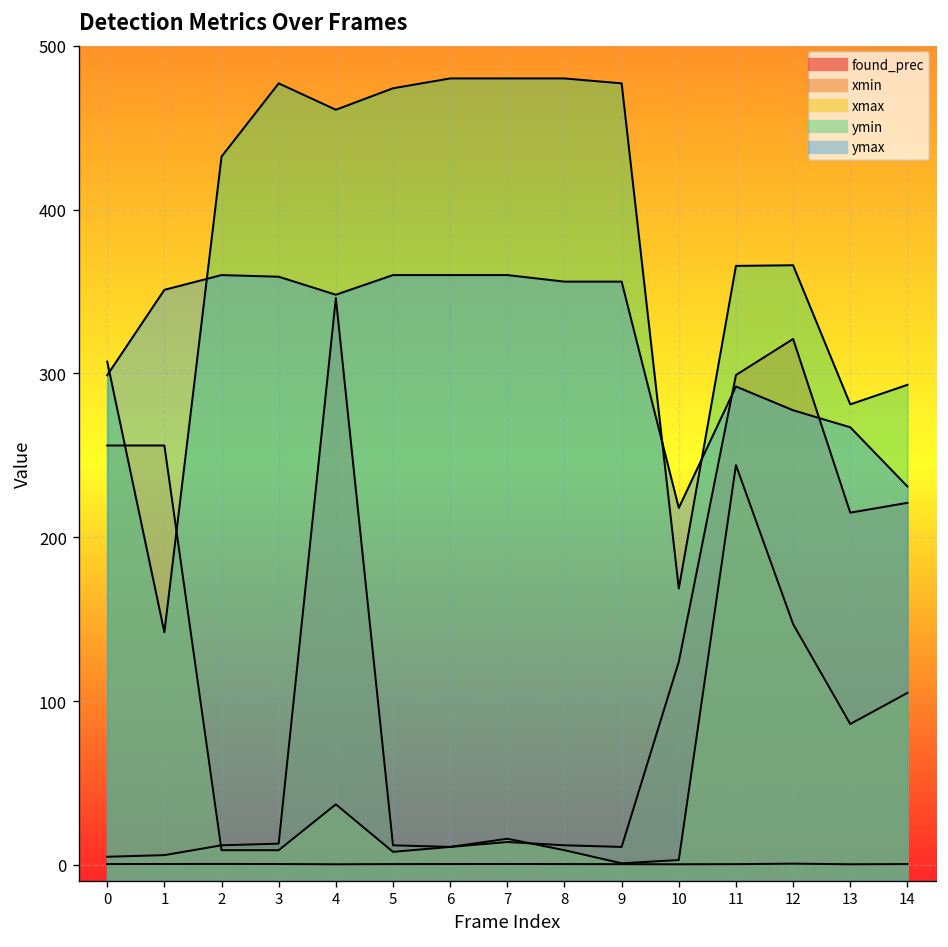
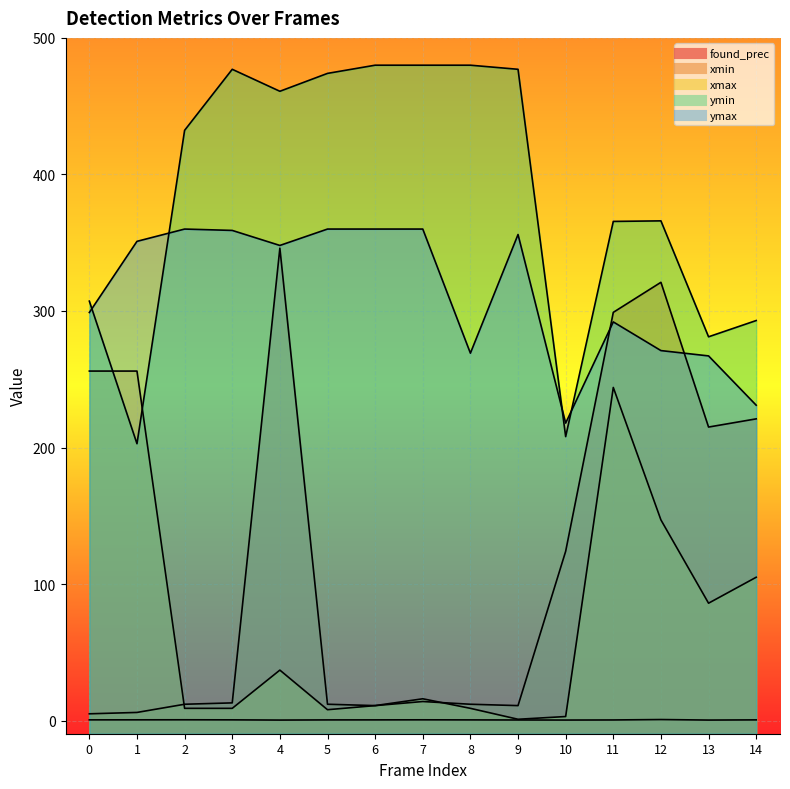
ymin, 1: 142 -> 203
ymax, 8: 356 -> 269
ymin, 10: 169 -> 208
ymax, 12: 278 -> 271
